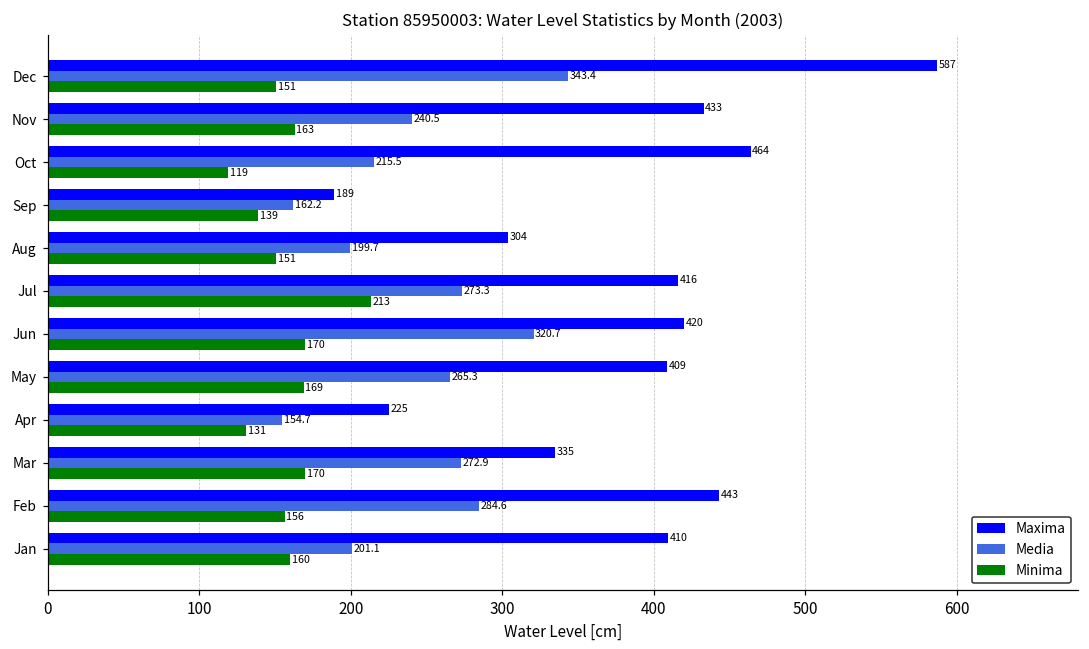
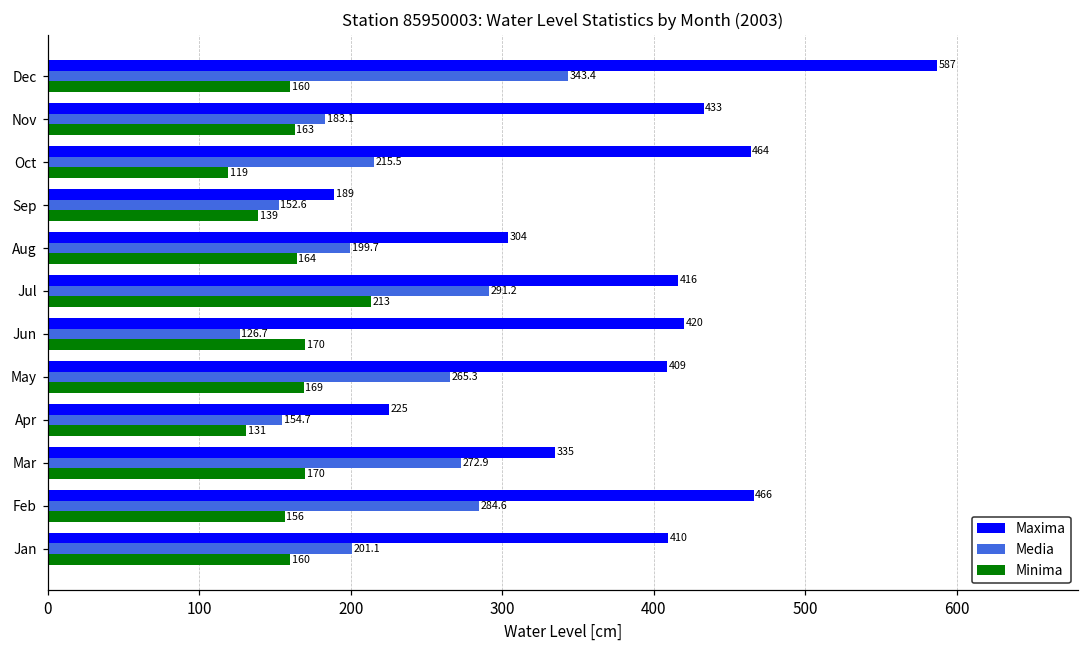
Minima, Dec: 151 -> 160
Media, Nov: 240.5 -> 183.1
Media, Sep: 162.2 -> 152.6
Minima, Aug: 151 -> 164
Media, Jul: 273.3 -> 291.2
Media, Jun: 320.7 -> 126.7
Maxima, Feb: 443 -> 466
